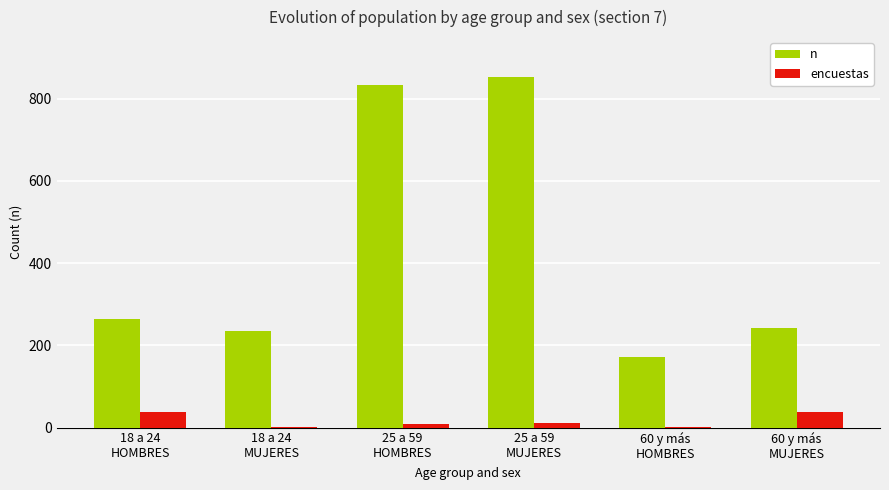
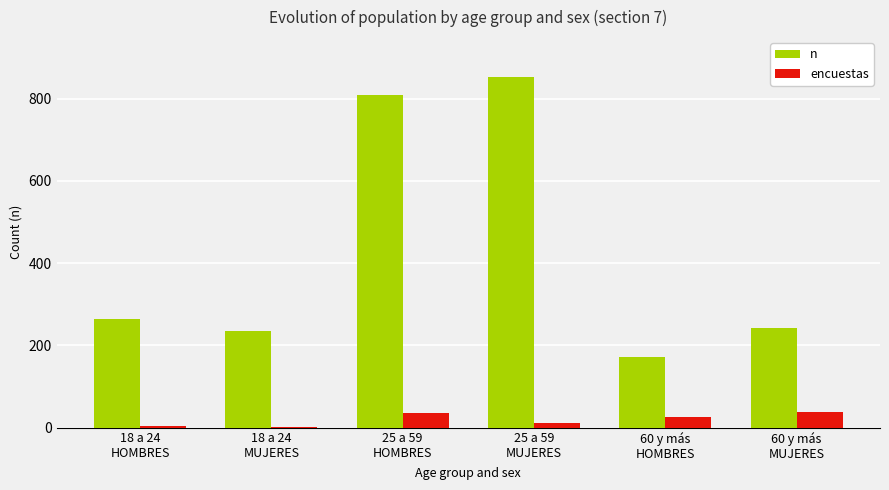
encuestas, 18 a 24 HOMBRES: 40 -> 0
n, 25 a 59 HOMBRES: 830 -> 810
encuestas, 25 a 59 HOMBRES: 10 -> 40
encuestas, 60 y más HOMBRES: 0 -> 30
